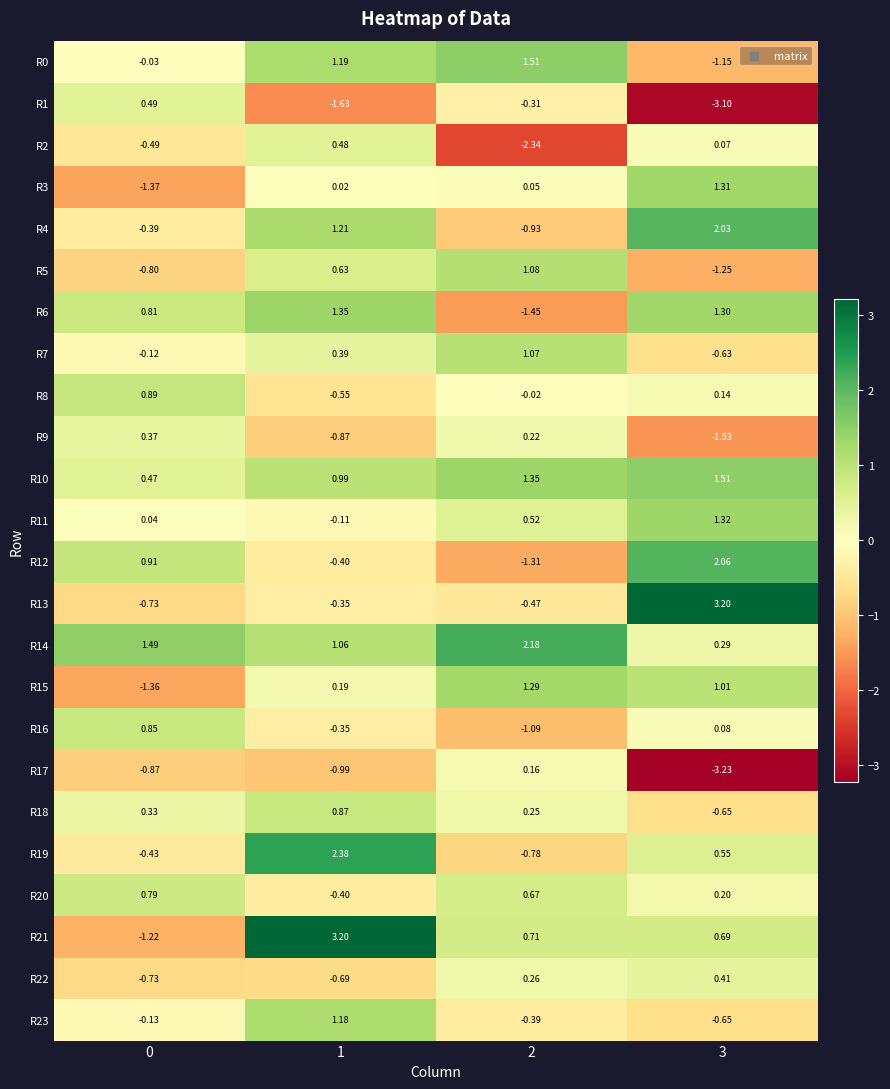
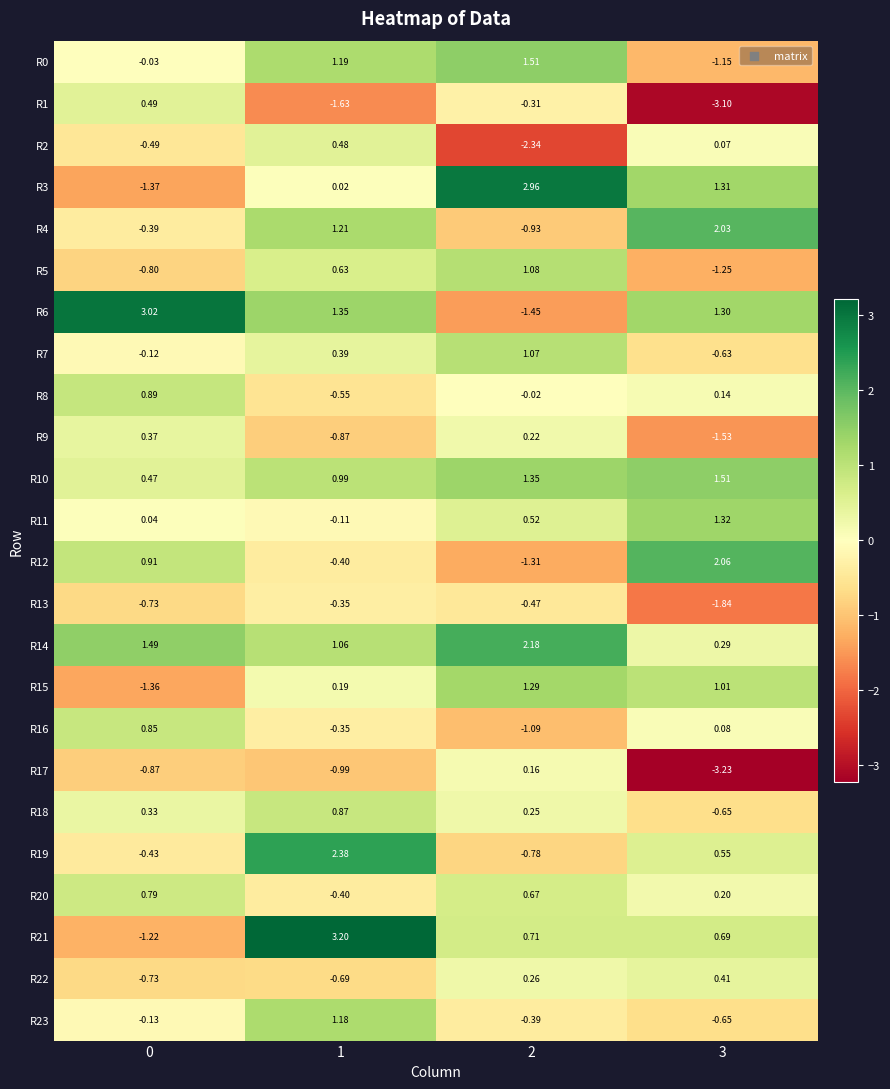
R3, 2: 0.05 -> 2.96
R6, 0: 0.81 -> 3.02
R13, 3: 3.20 -> -1.84
